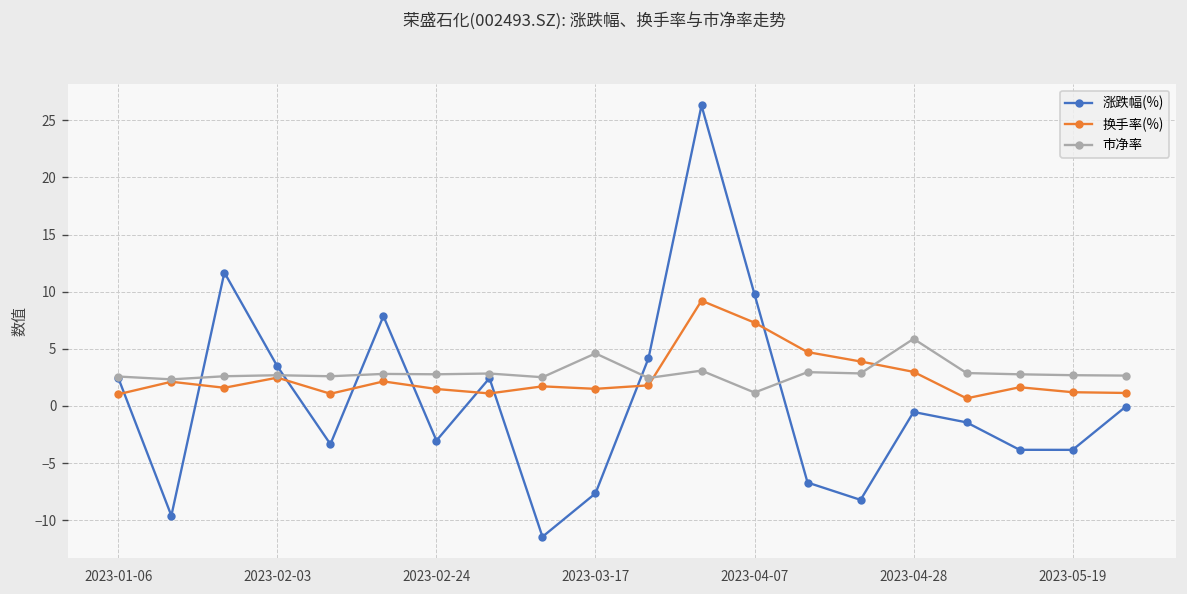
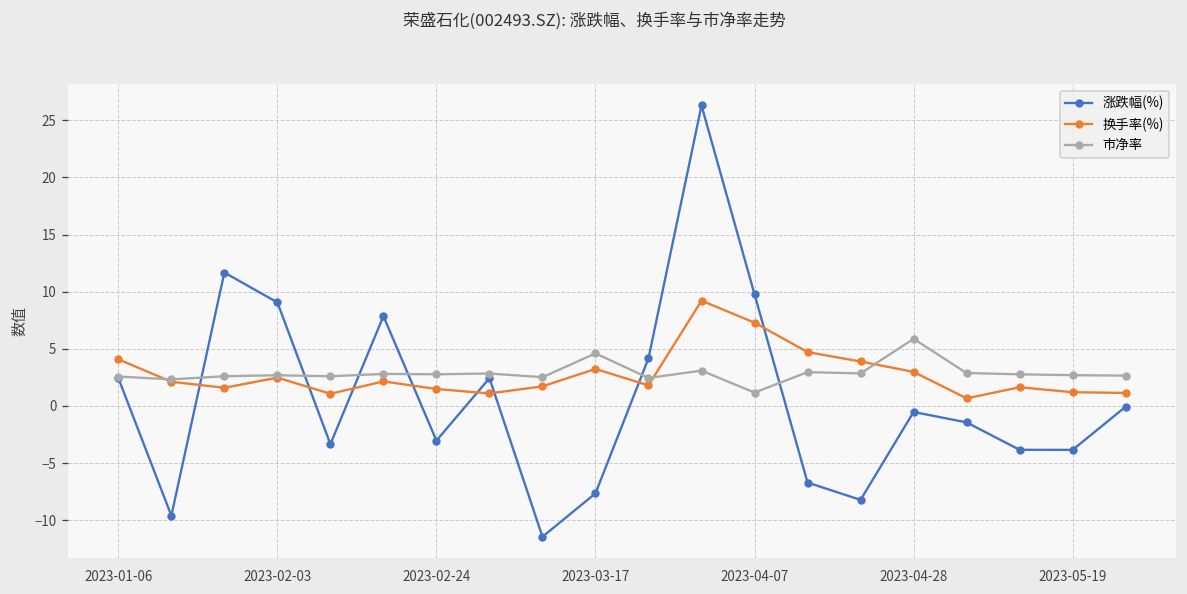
换手率(%), 2023-01-06: 1 -> 4
涨跌幅(%), 2023-02-03: 3 -> 9
换手率(%), 2023-03-17: 1 -> 3
